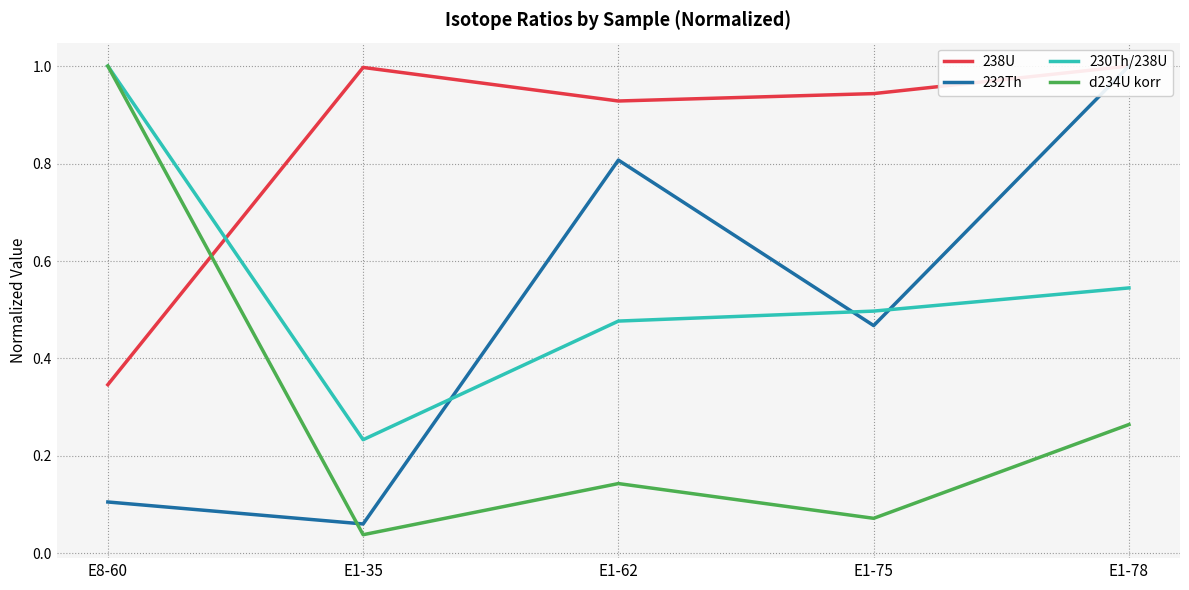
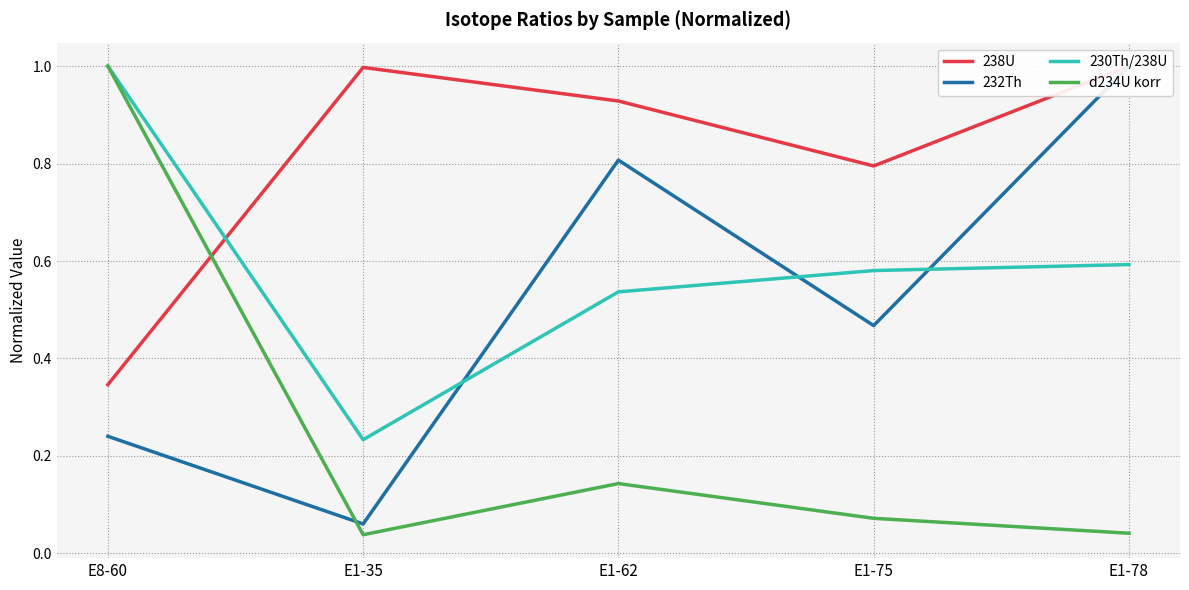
232Th, E8-60: 0.11 -> 0.24
230Th/238U, E1-62: 0.48 -> 0.54
238U, E1-75: 0.94 -> 0.80
230Th/238U, E1-75: 0.50 -> 0.58
230Th/238U, E1-78: 0.54 -> 0.59
d234U korr, E1-78: 0.26 -> 0.04
